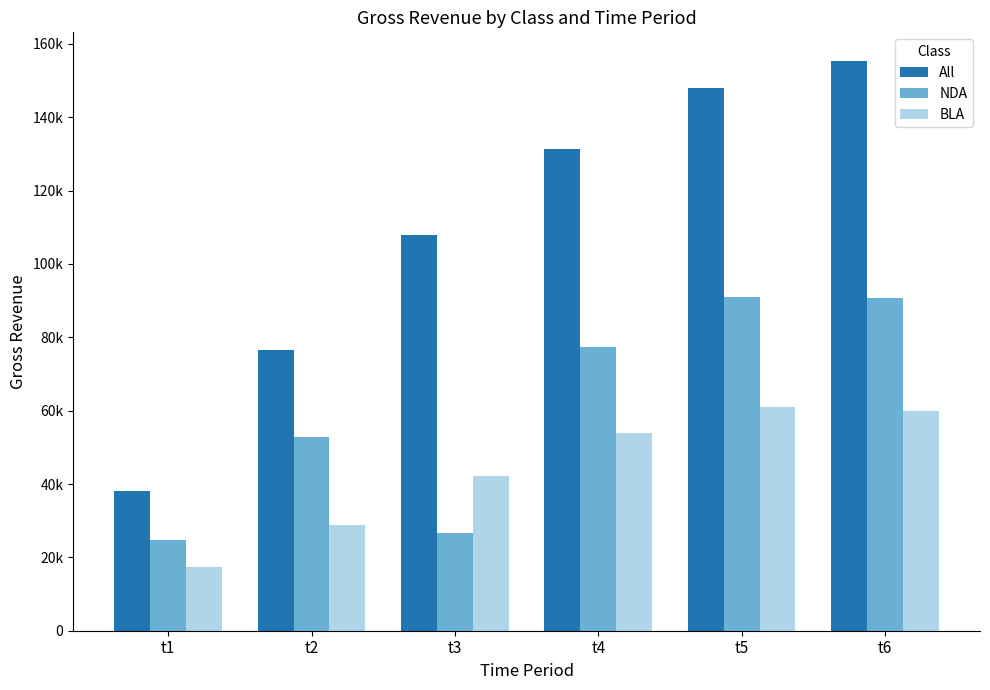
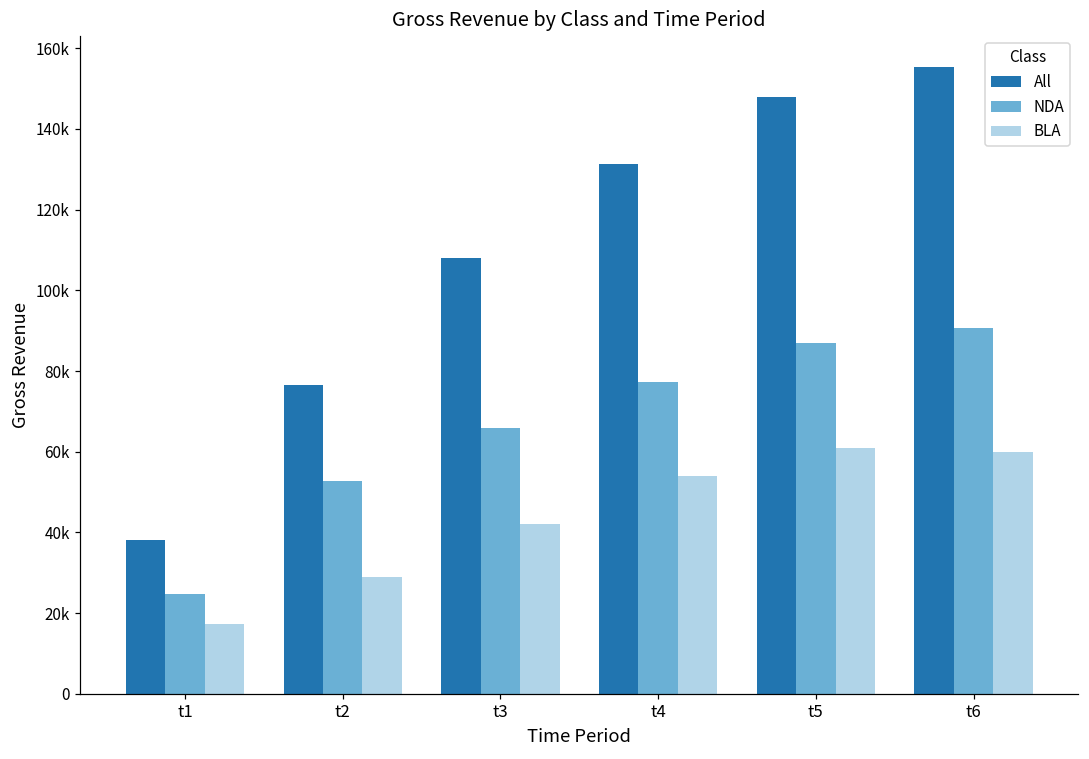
NDA, t3: 27000 -> 66000
NDA, t5: 91000 -> 87000
